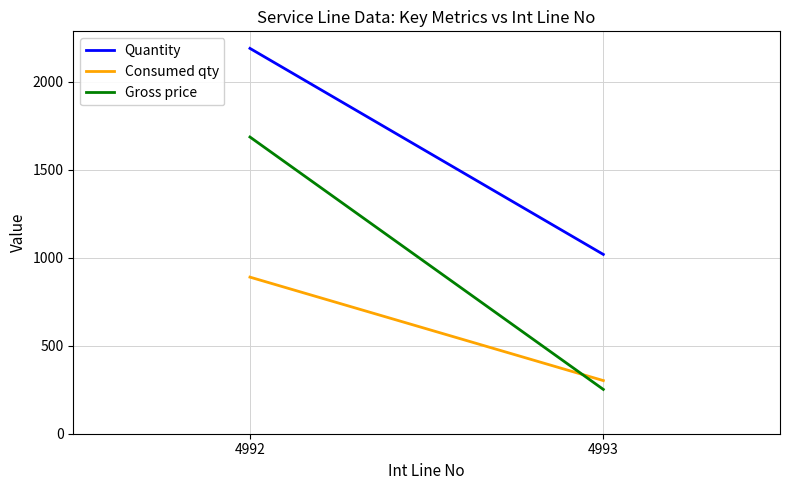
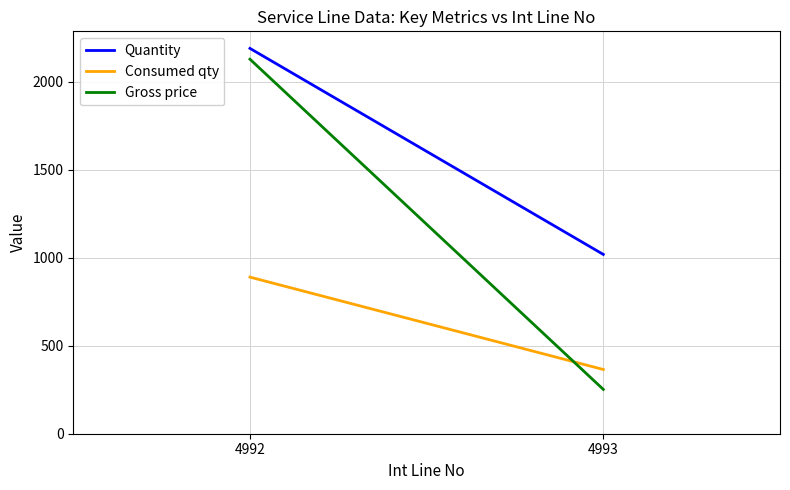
Gross price, 4992: 1690 -> 2130
Consumed qty, 4993: 300 -> 370
